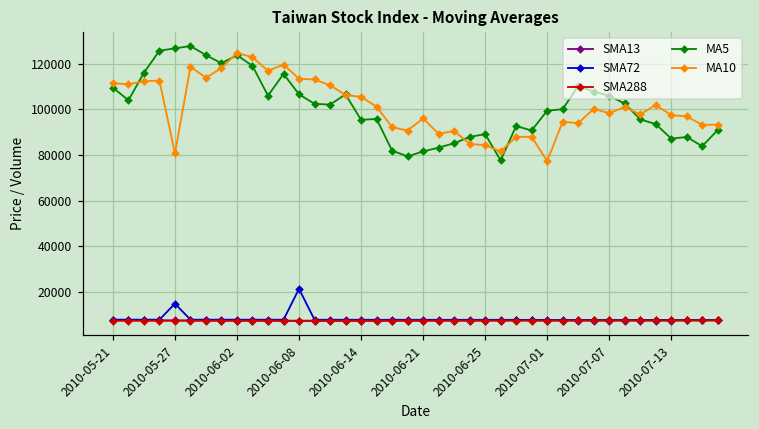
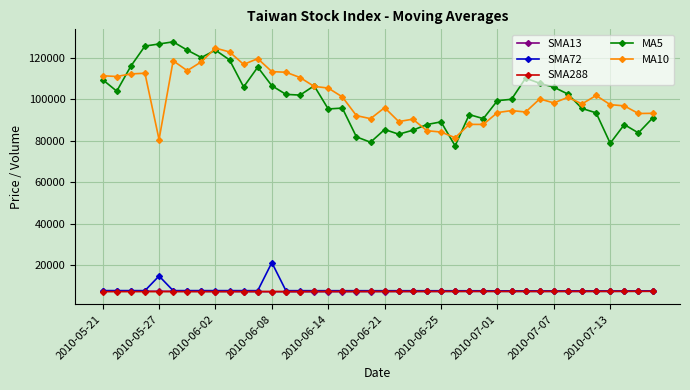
MA5, 2010-06-21: 82000 -> 85000
MA10, 2010-07-01: 77000 -> 94000
MA5, 2010-07-13: 87000 -> 79000
